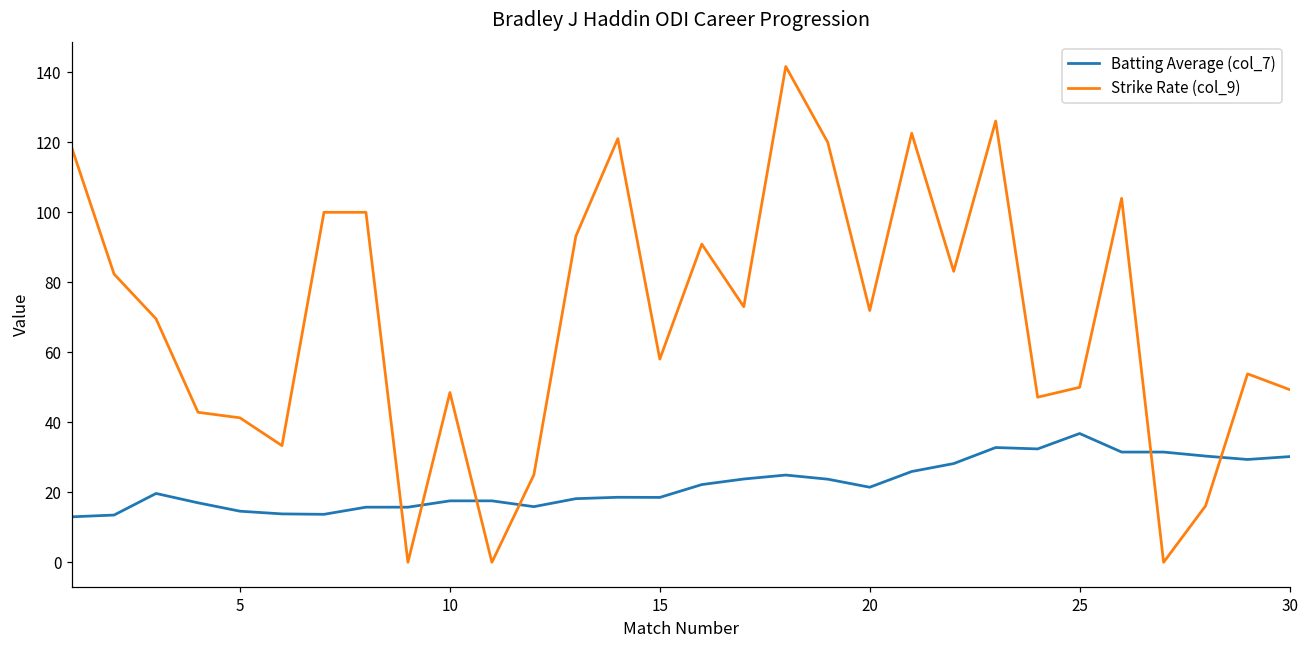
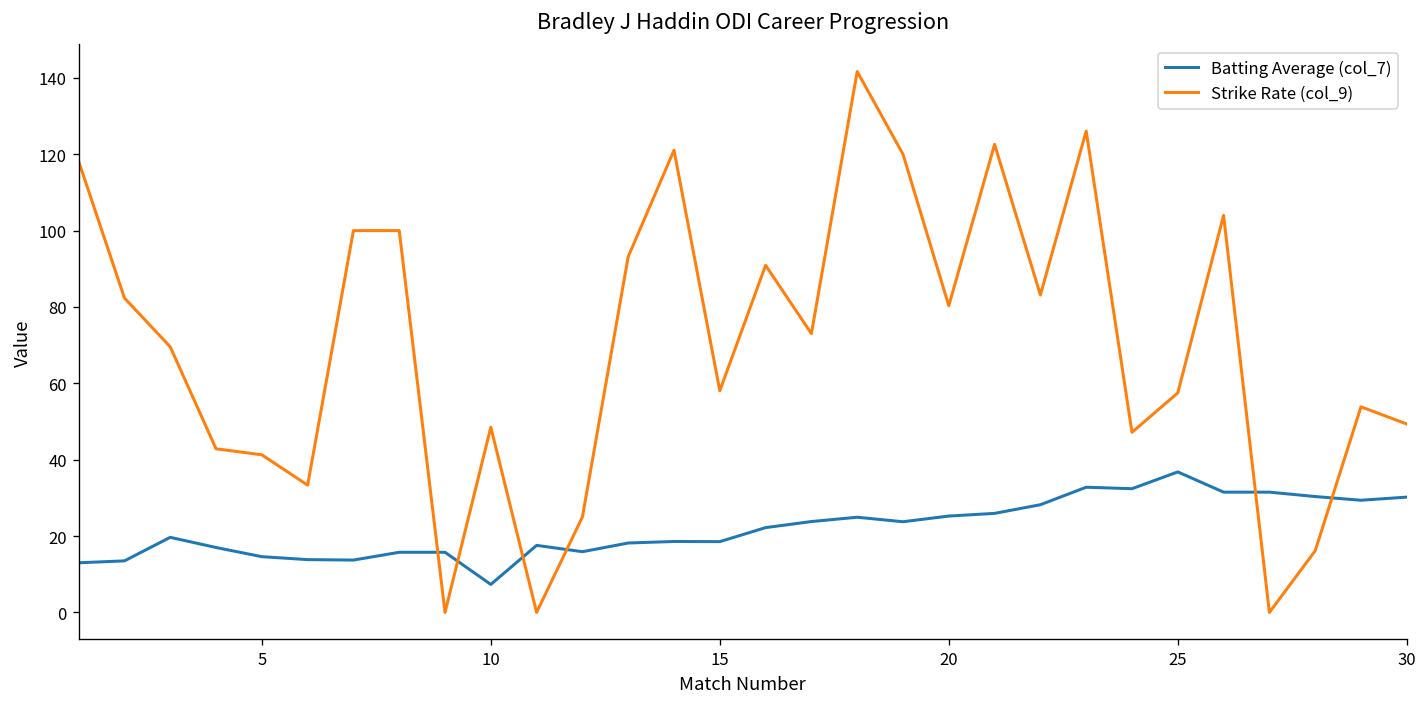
Batting Average (col_7), 10: 18 -> 7
Batting Average (col_7), 20: 21 -> 25
Strike Rate (col_9), 20: 72 -> 80
Strike Rate (col_9), 25: 50 -> 58
